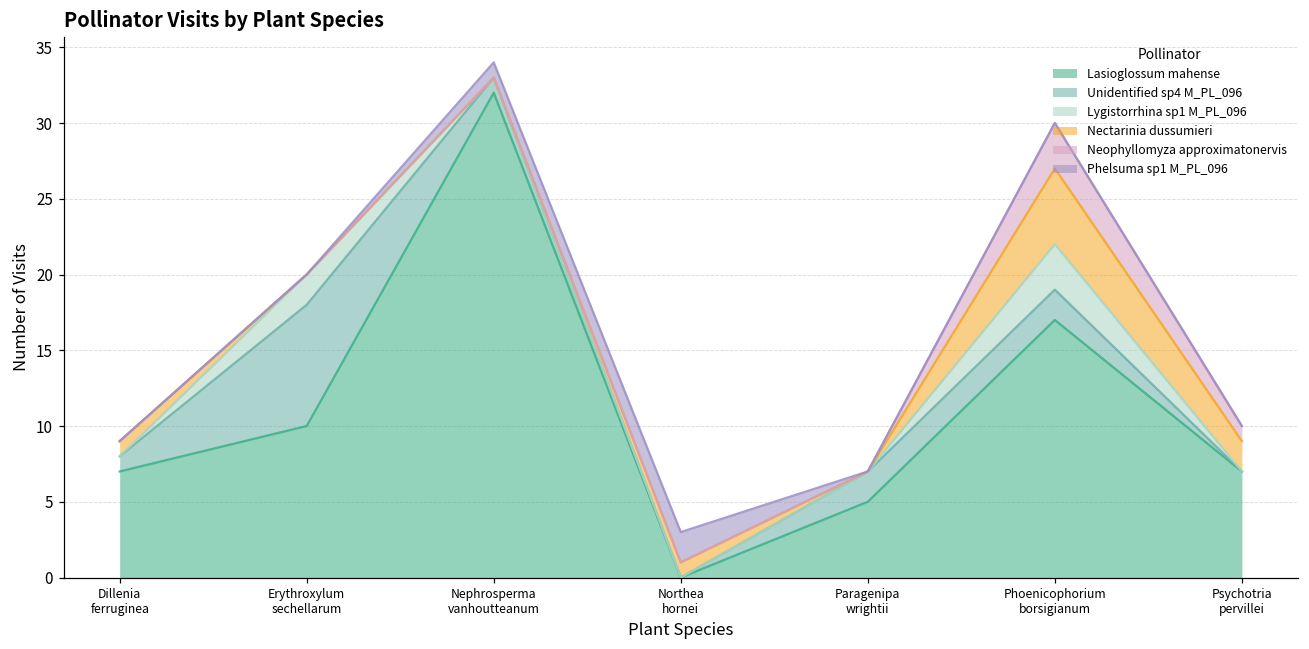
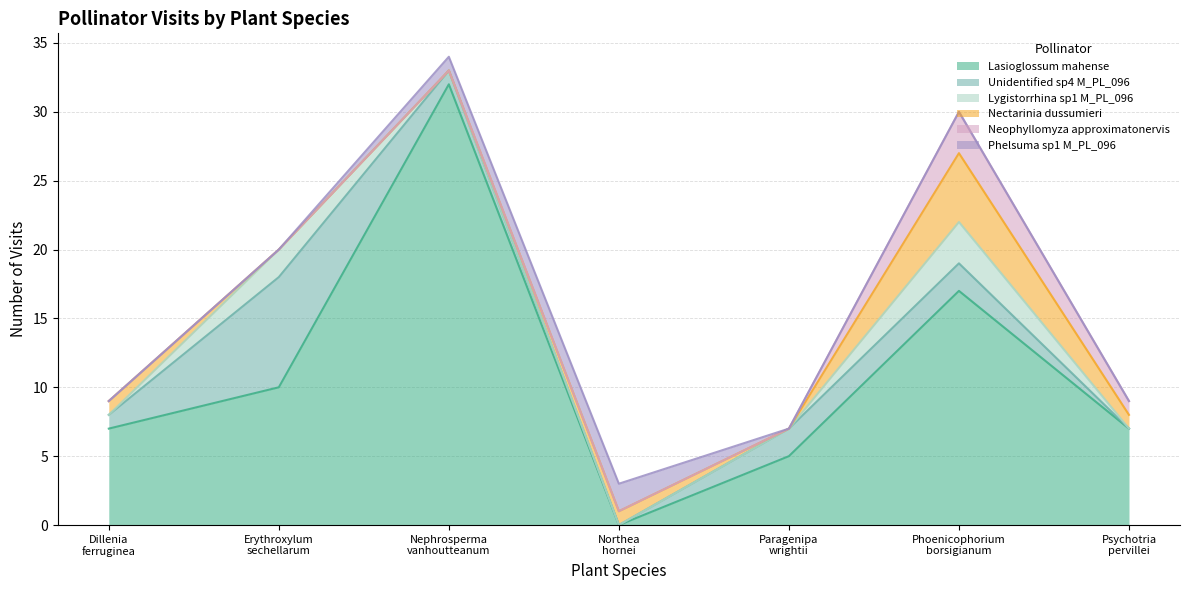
Nectarinia dussumieri, Psychotria pervillei: 2 -> 1
